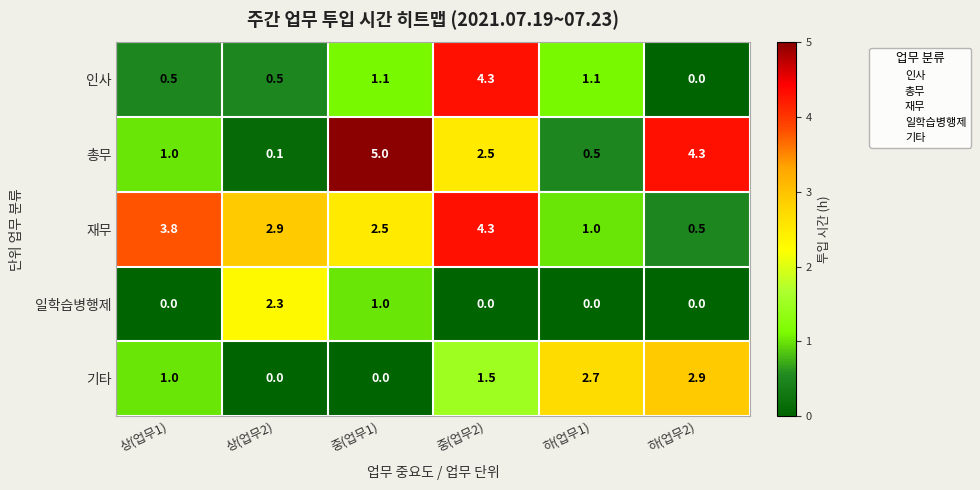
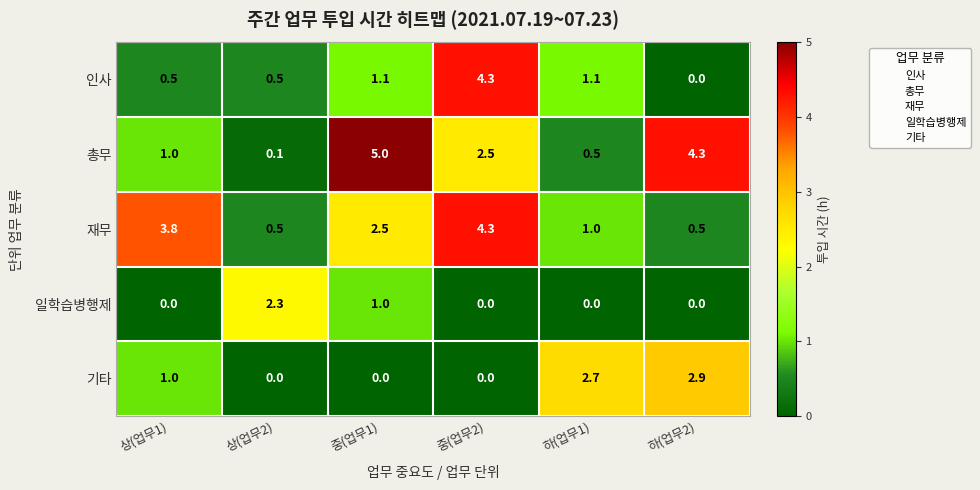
재무, 상(업무2): 2.9 -> 0.5
기타, 중(업무2): 1.5 -> 0.0
